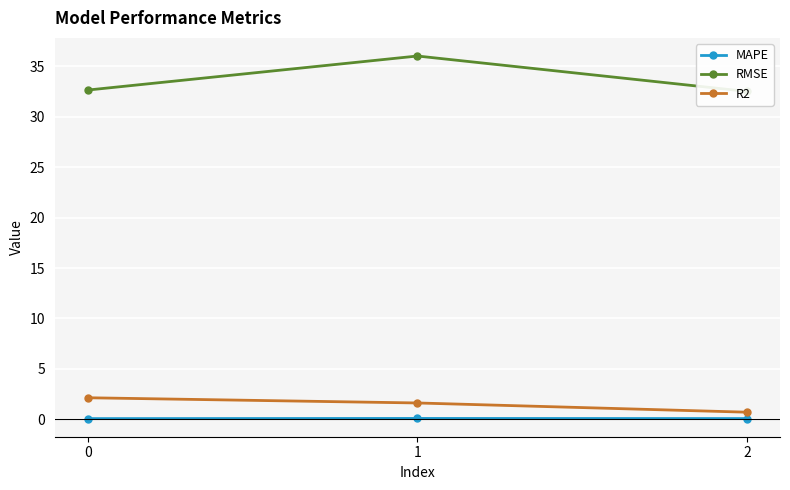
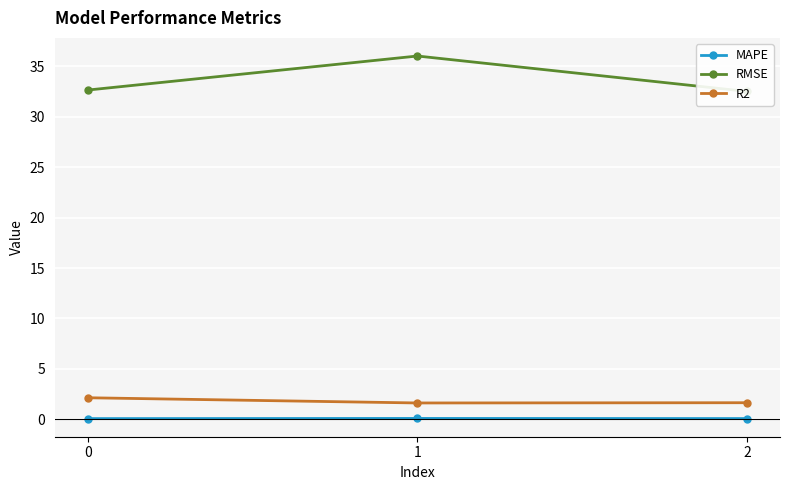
R2, 2: 0.7 -> 1.6
